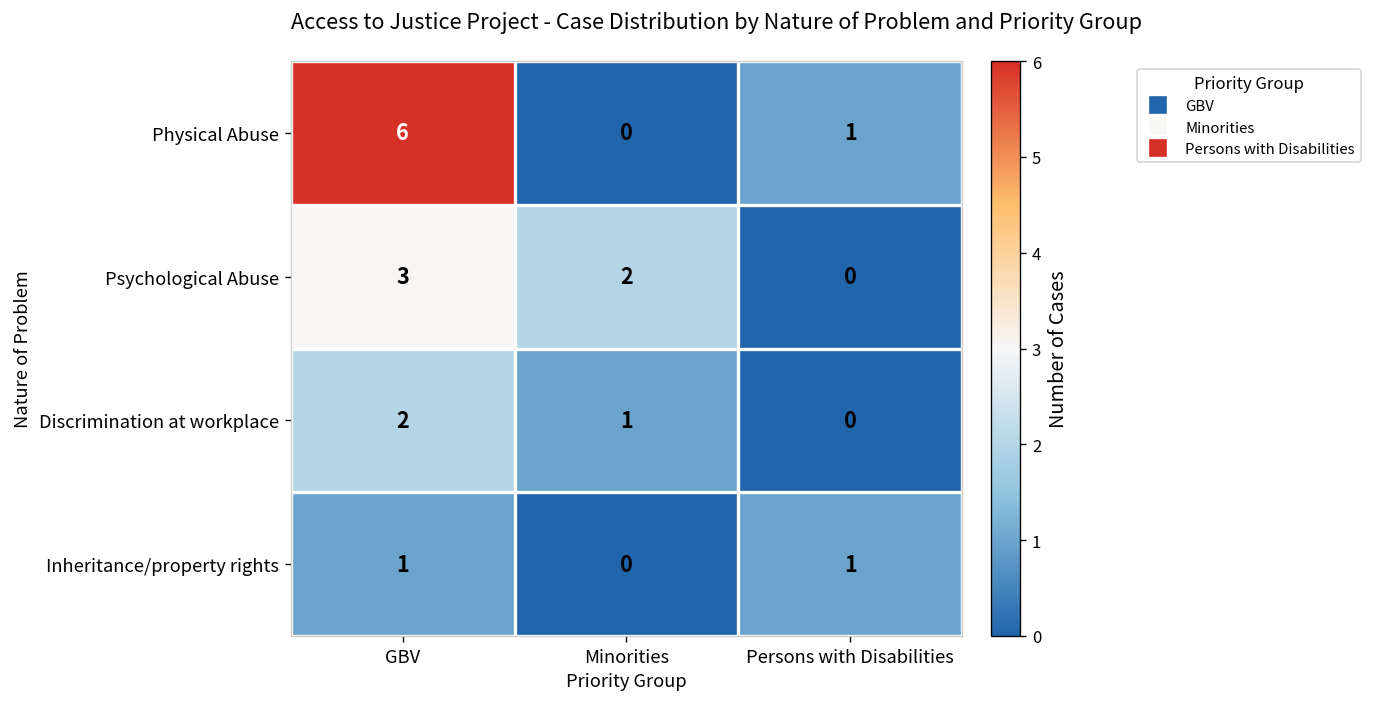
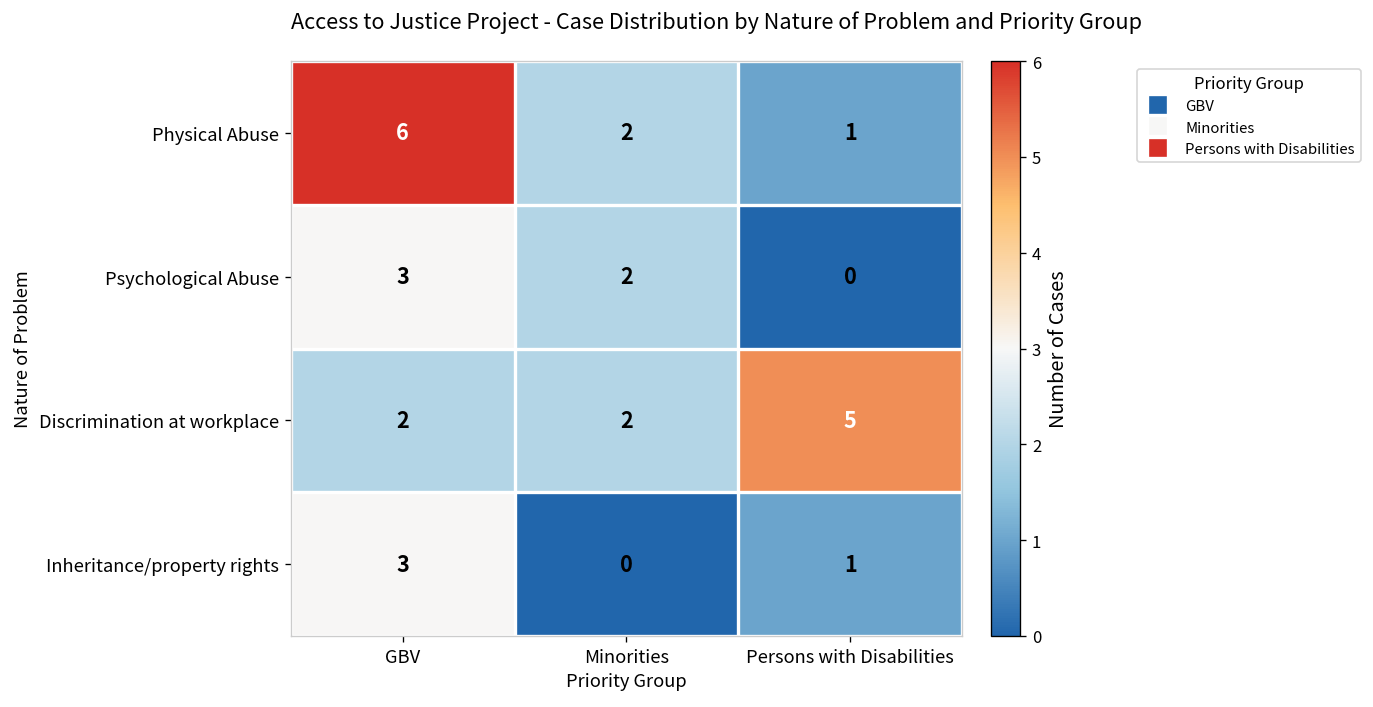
Physical Abuse, Minorities: 0 -> 2
Discrimination at workplace, Minorities: 1 -> 2
Discrimination at workplace, Persons with Disabilities: 0 -> 5
Inheritance/property rights, GBV: 1 -> 3
